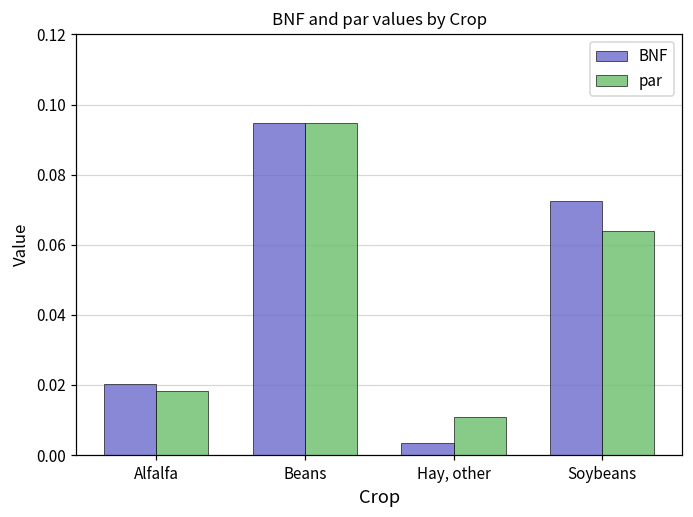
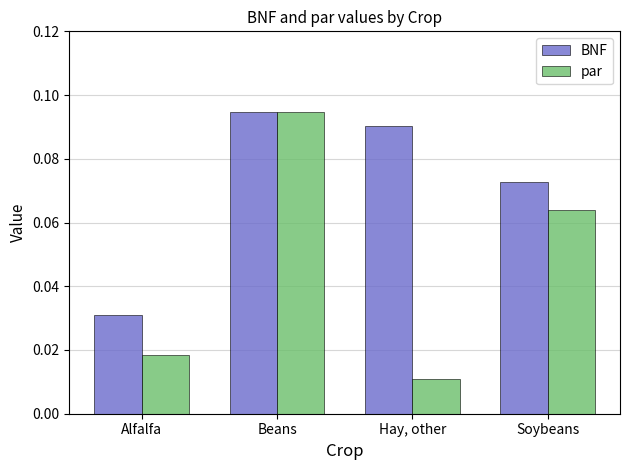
BNF, Alfalfa: 0.020 -> 0.031
BNF, Hay, other: 0.003 -> 0.090
